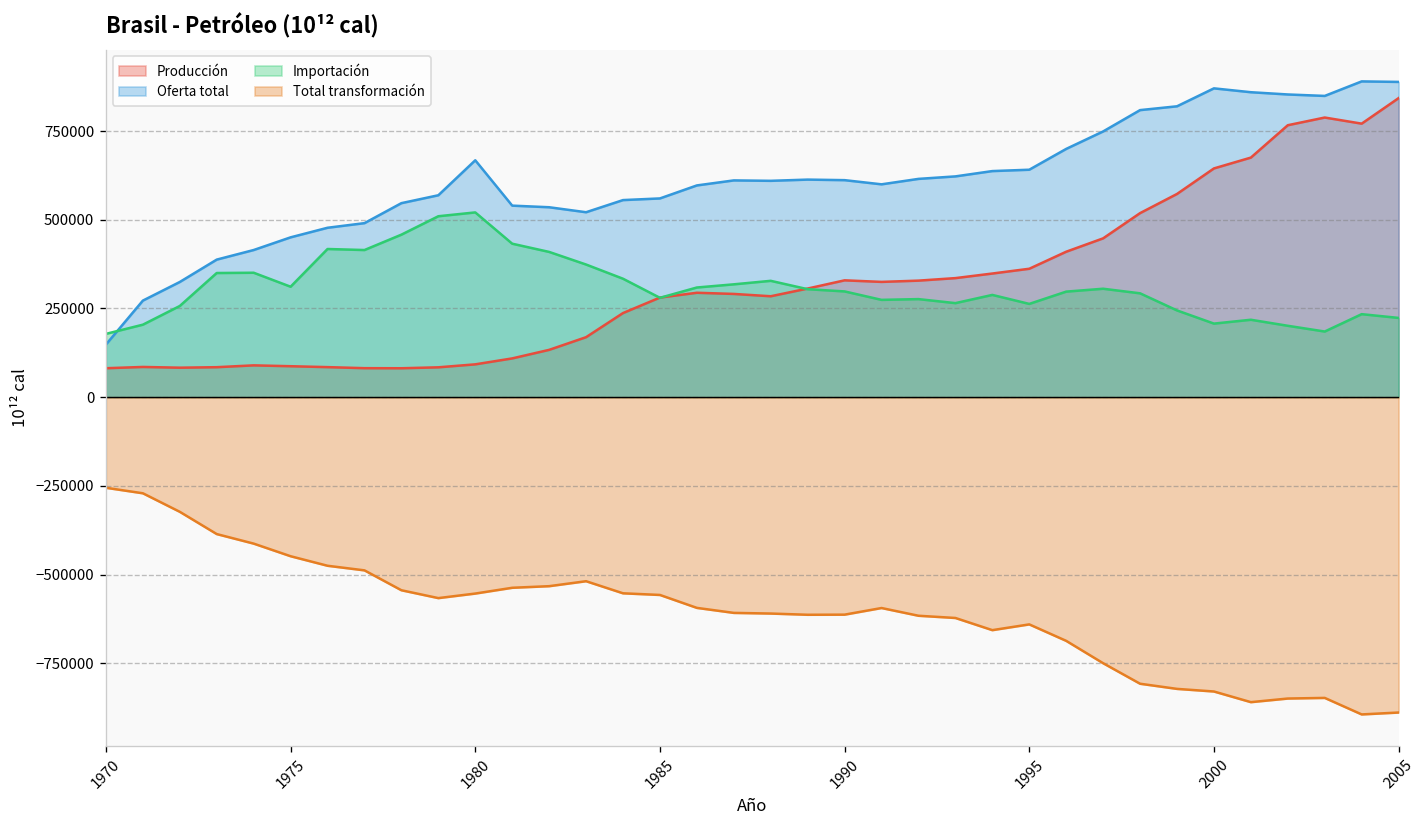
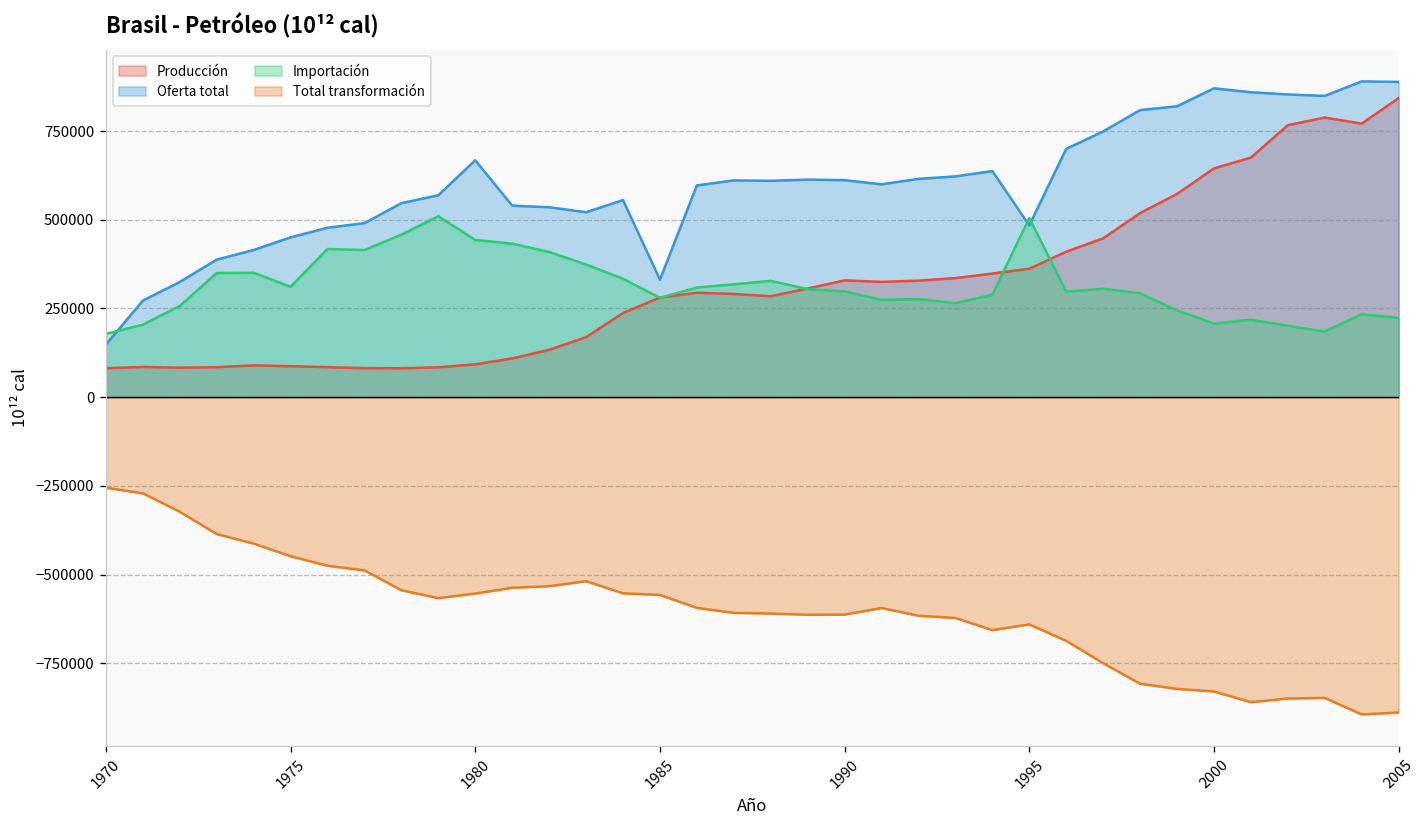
Importación, 1980: 520000 -> 440000
Oferta total, 1985: 560000 -> 330000
Oferta total, 1995: 640000 -> 480000
Importación, 1995: 260000 -> 510000
